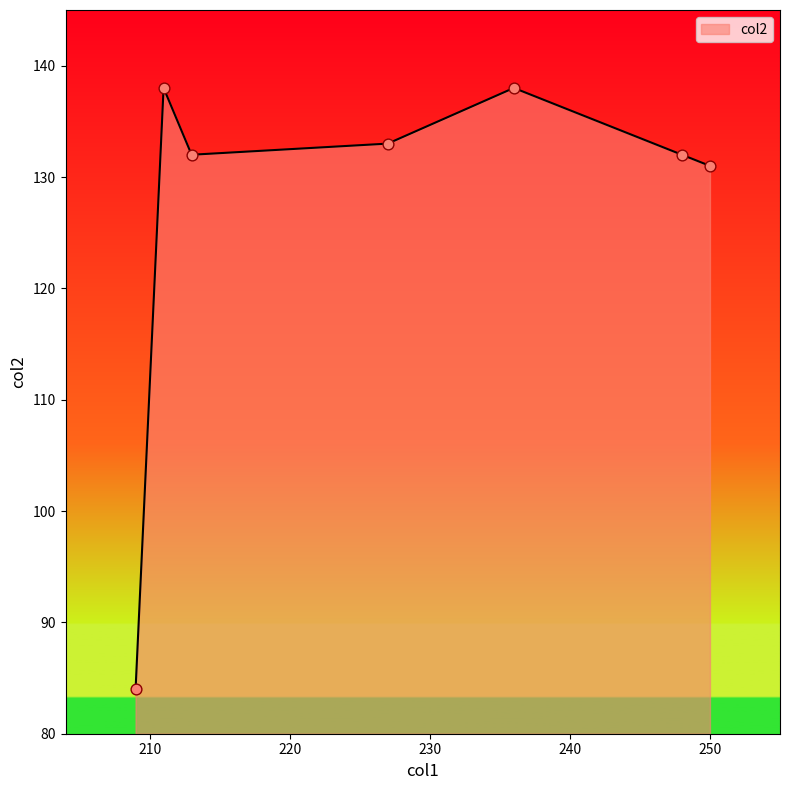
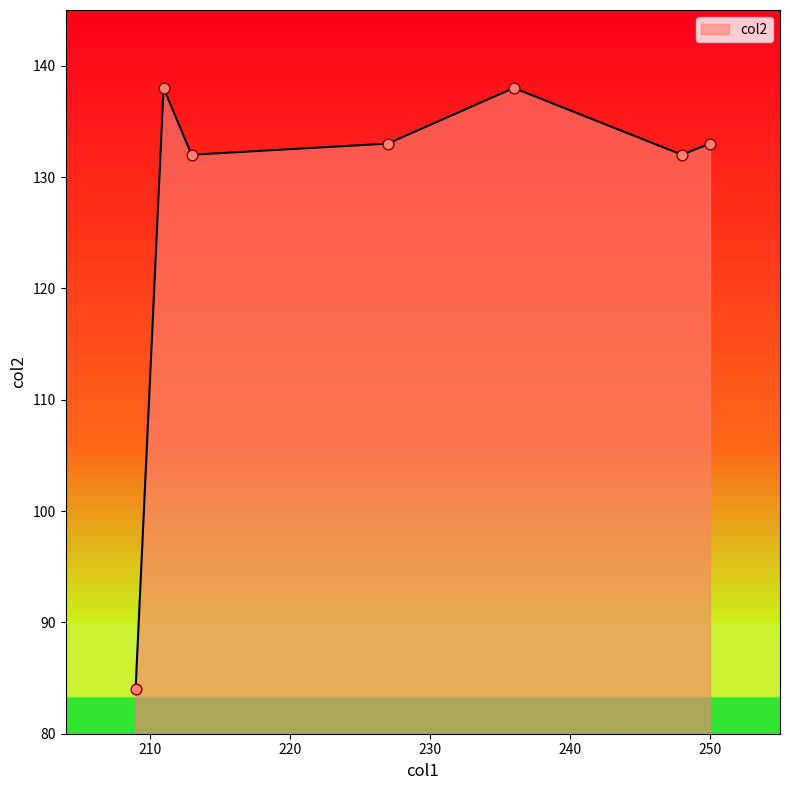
250: 131 -> 133
